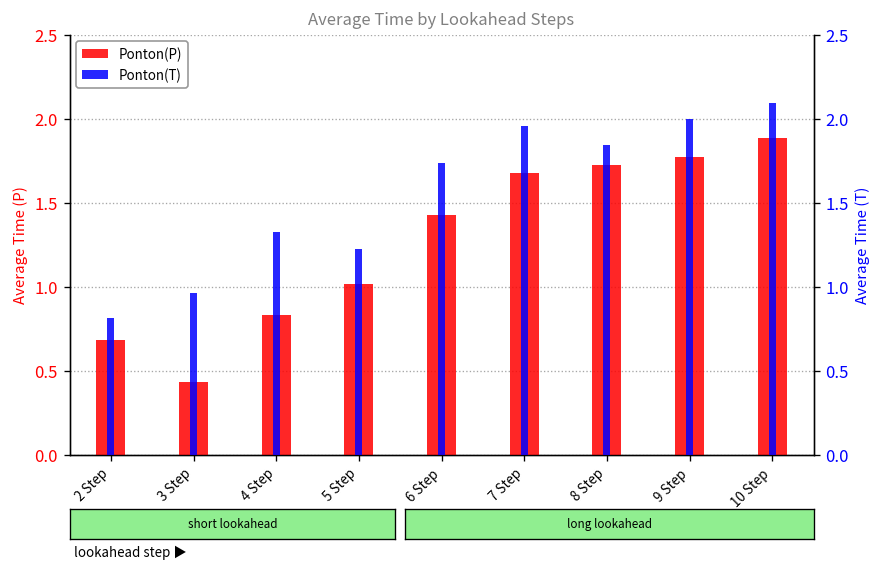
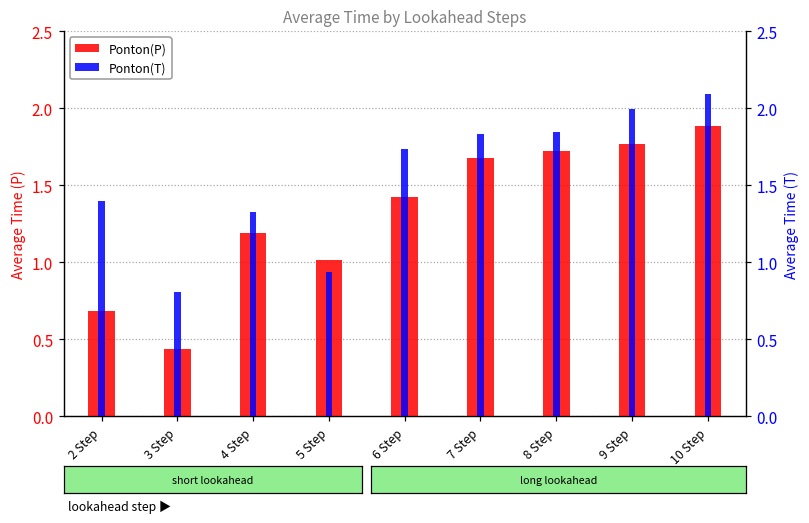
Ponton(P), 4 Step: 0.83 -> 1.19
Ponton(T), 2 Step: 0.81 -> 1.40
Ponton(T), 3 Step: 0.96 -> 0.81
Ponton(T), 5 Step: 1.23 -> 0.94
Ponton(T), 7 Step: 1.95 -> 1.83
